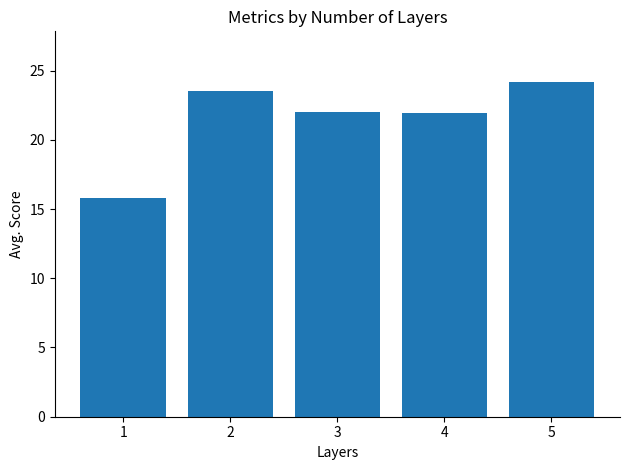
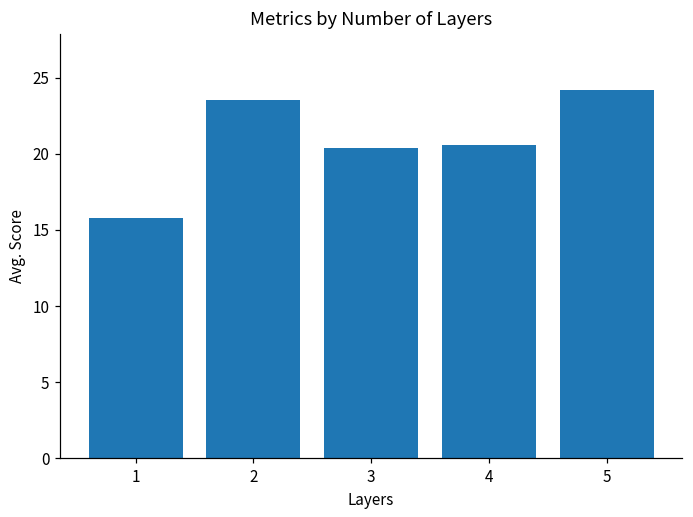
3: 22.0 -> 20.4
4: 21.9 -> 20.6
